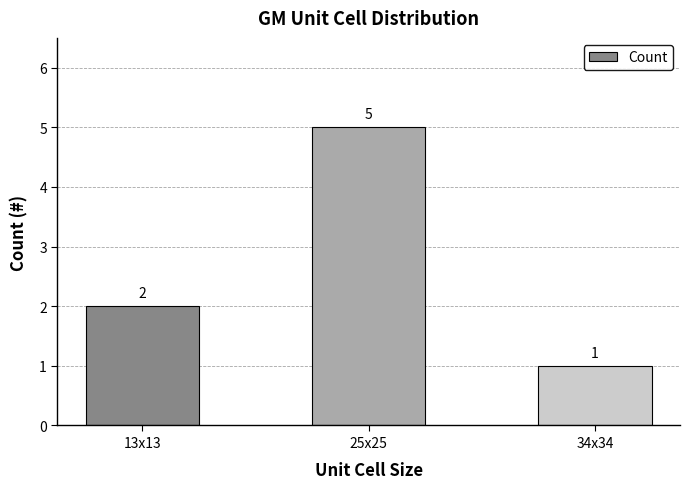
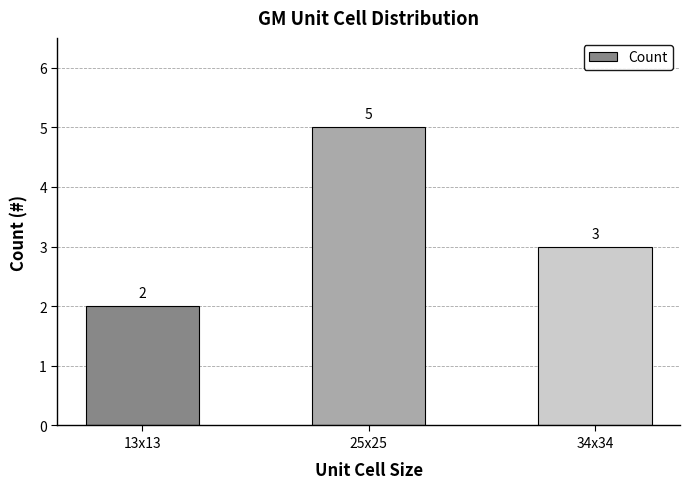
34x34: 1 -> 3
